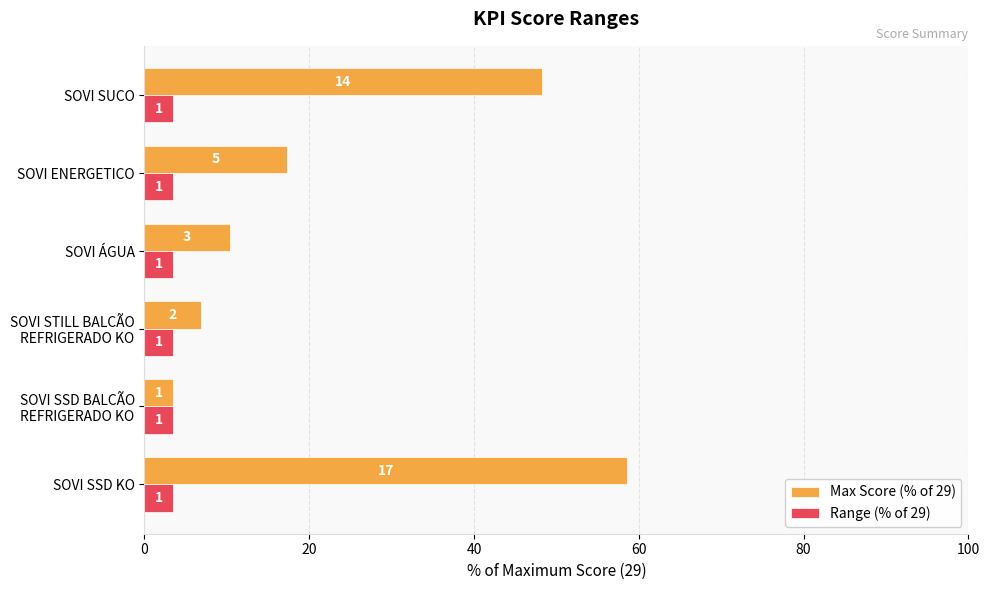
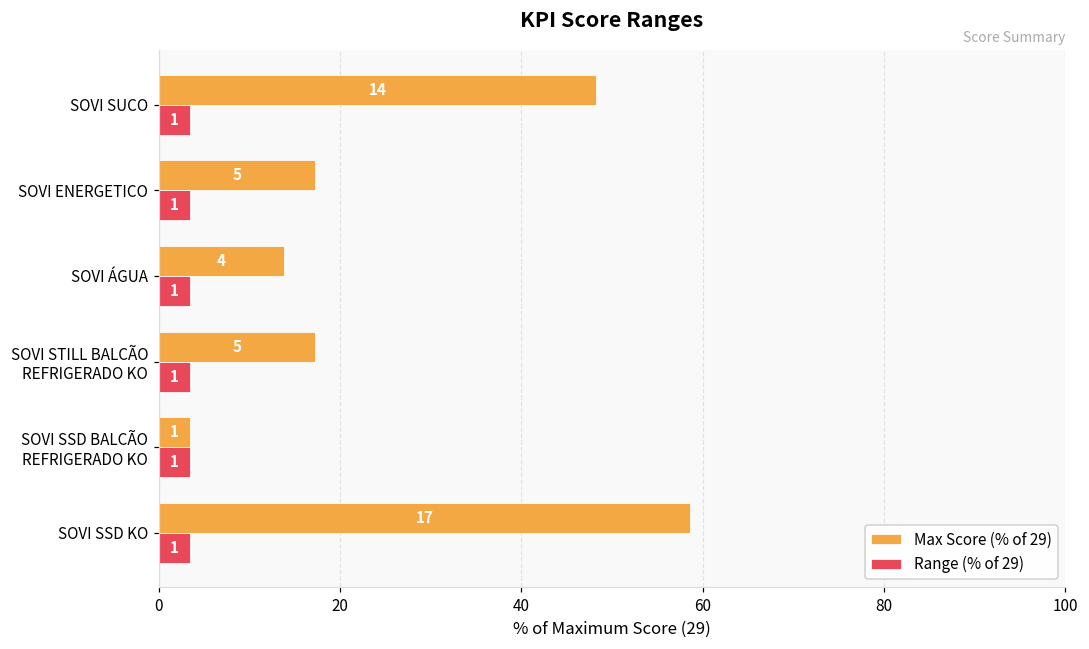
Max Score (% of 29), SOVI ÁGUA: 3 -> 4
Max Score (% of 29), SOVI STILL BALCÃO REFRIGERADO KO: 2 -> 5
